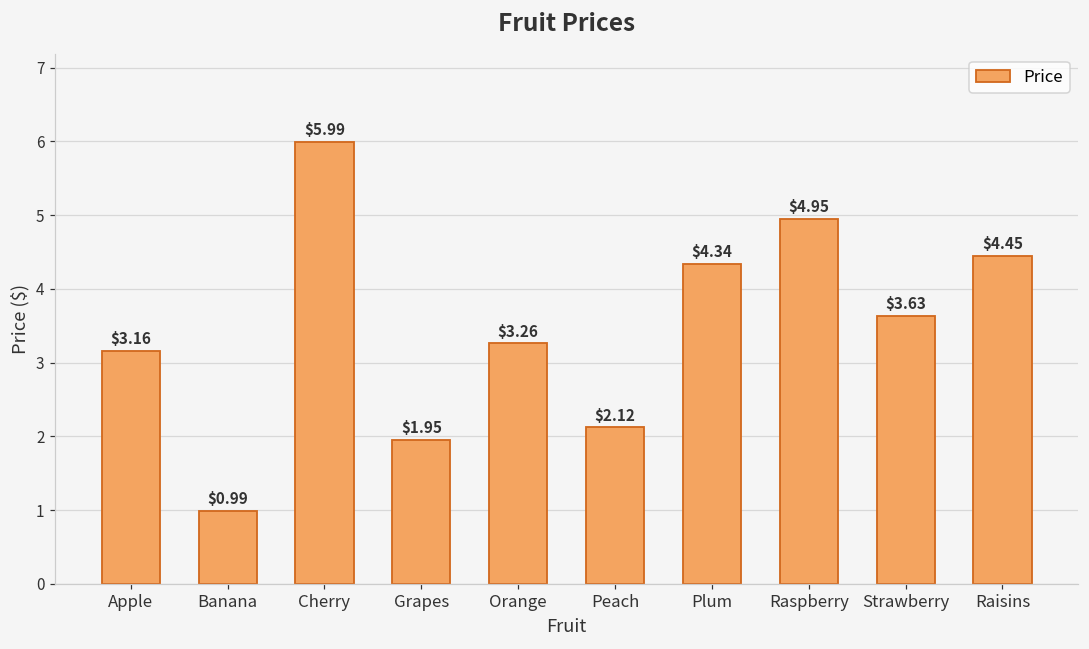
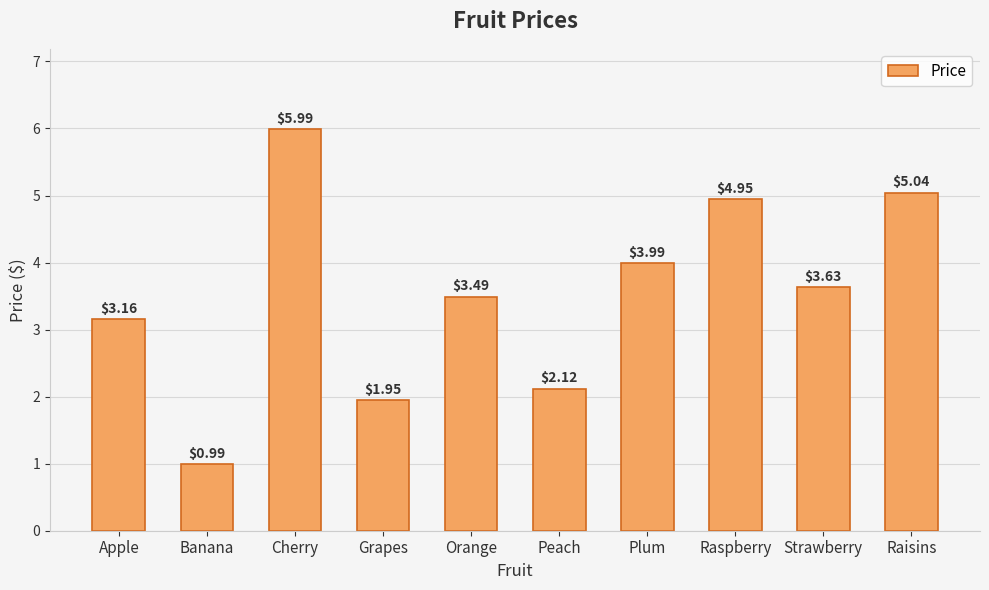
Orange: $3.26 -> $3.49
Plum: $4.34 -> $3.99
Raisins: $4.45 -> $5.04
